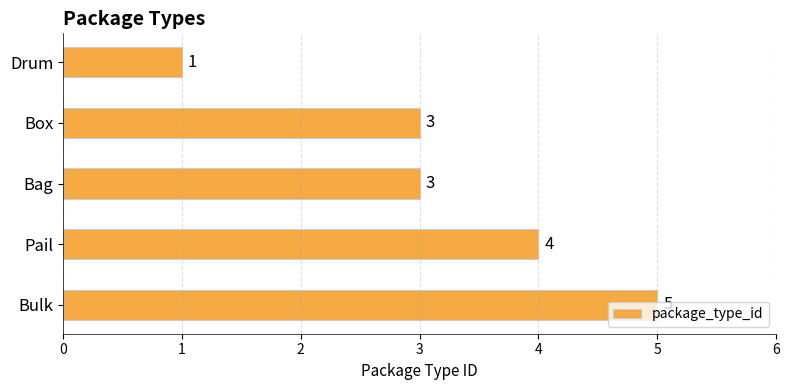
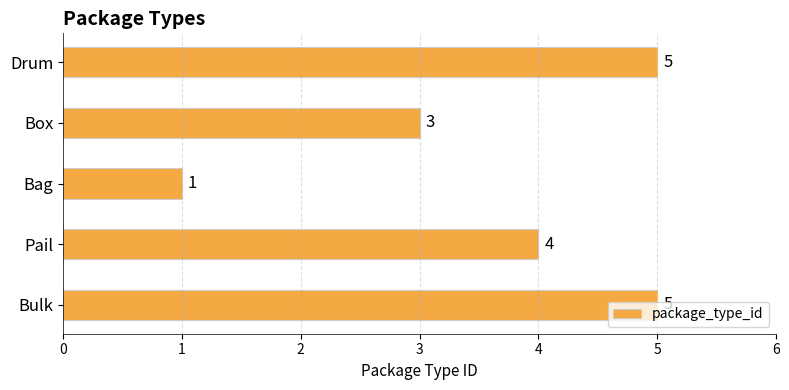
Drum: 1 -> 5
Bag: 3 -> 1
